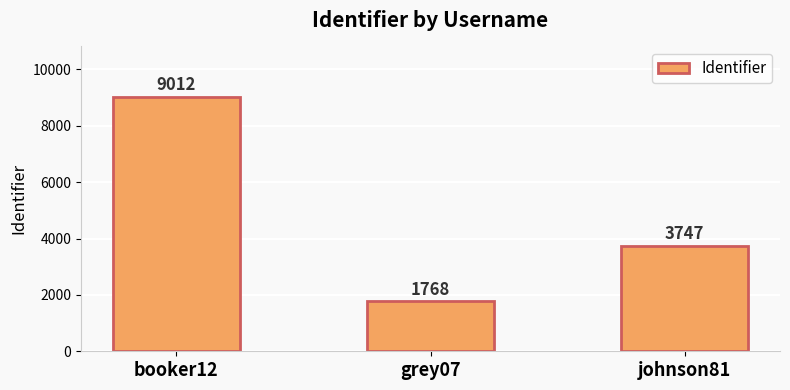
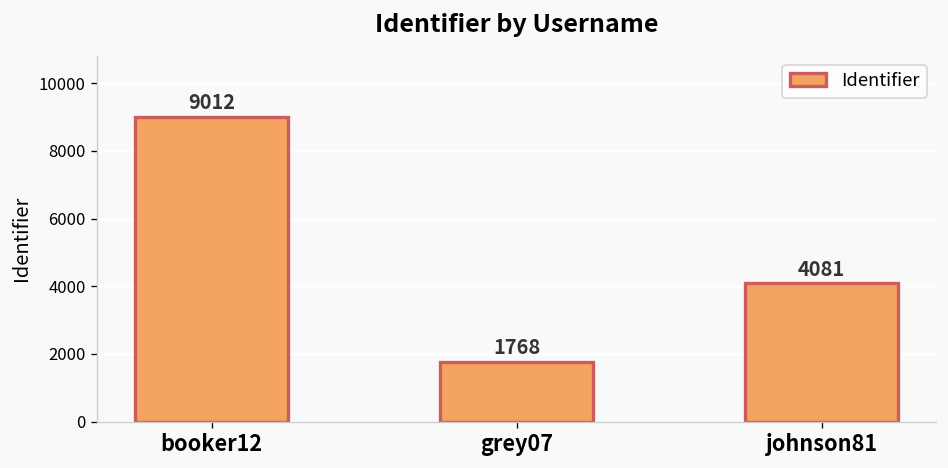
johnson81: 3747 -> 4081
